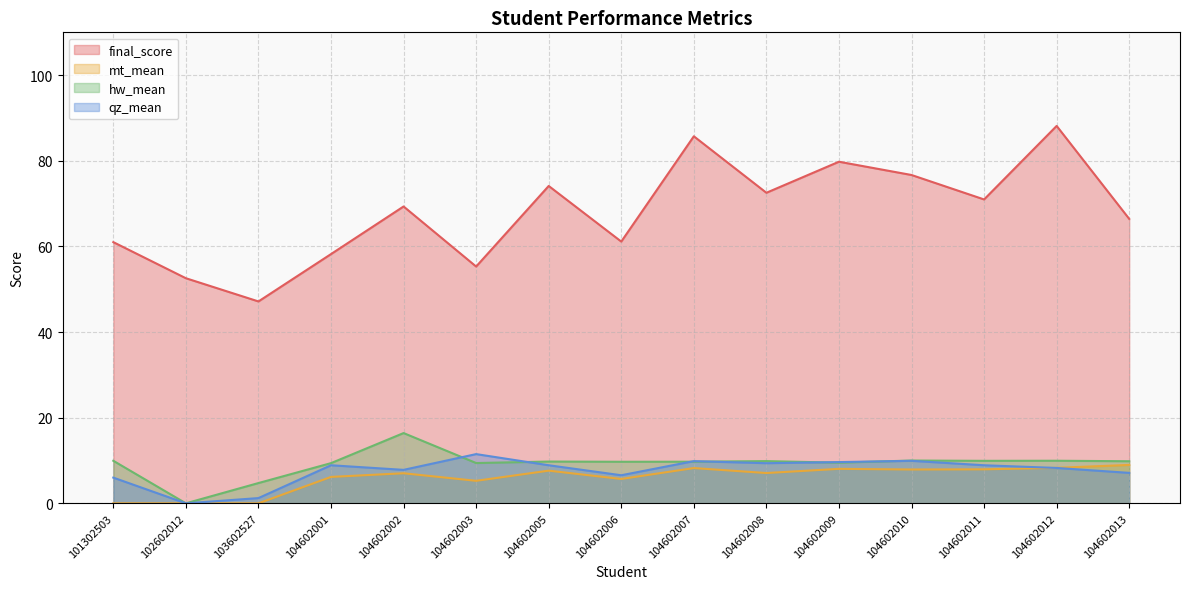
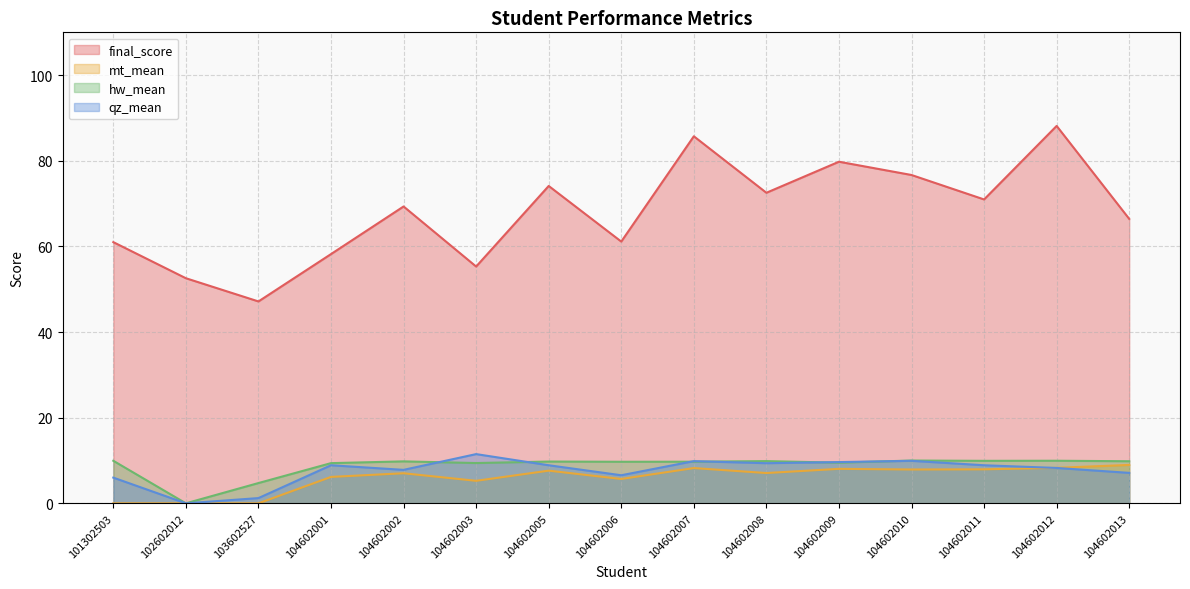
hw_mean, 104602002: 16 -> 10
